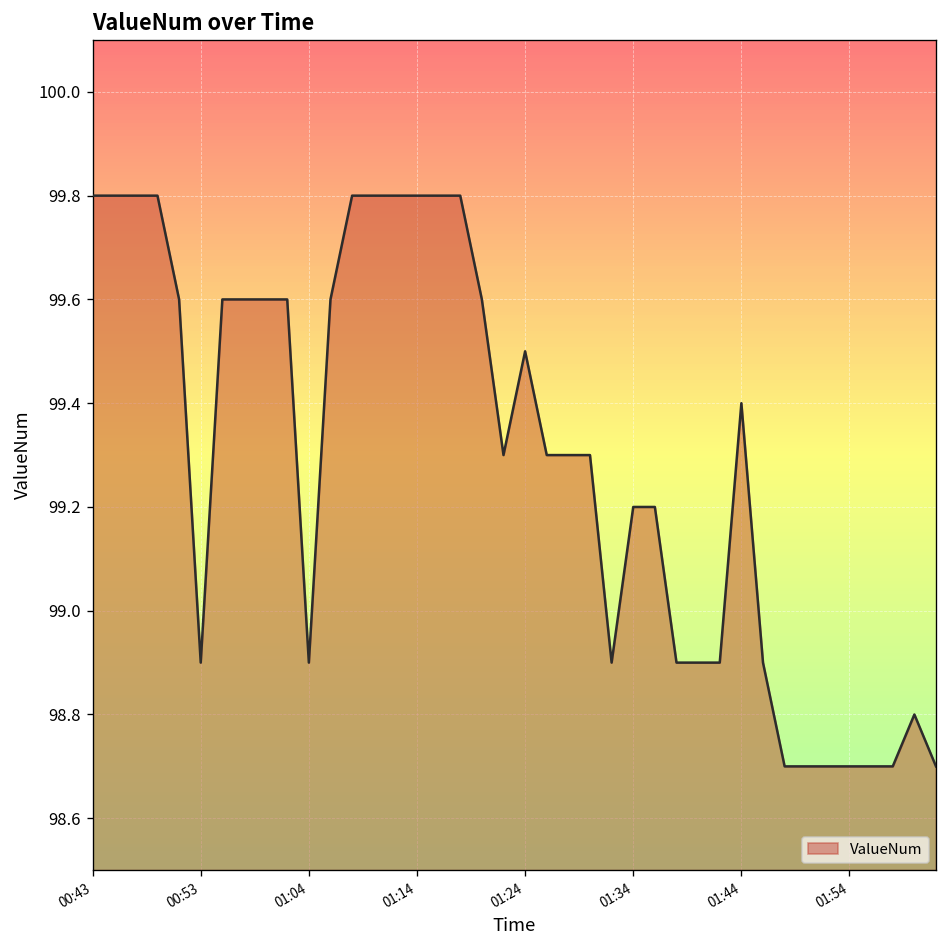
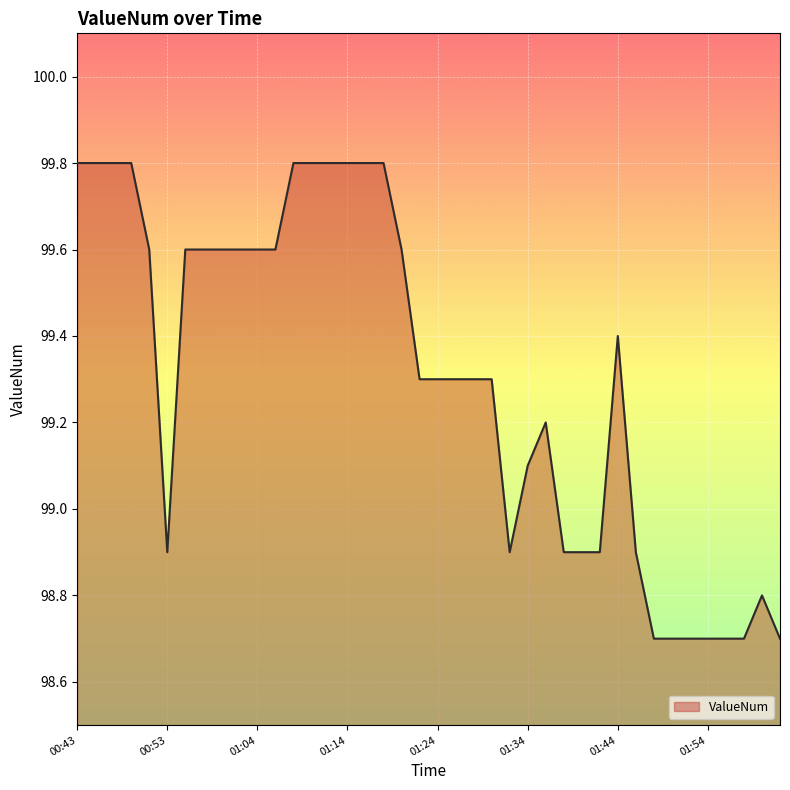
01:04: 98.9 -> 99.6
01:24: 99.5 -> 99.3
01:34: 99.2 -> 99.1
